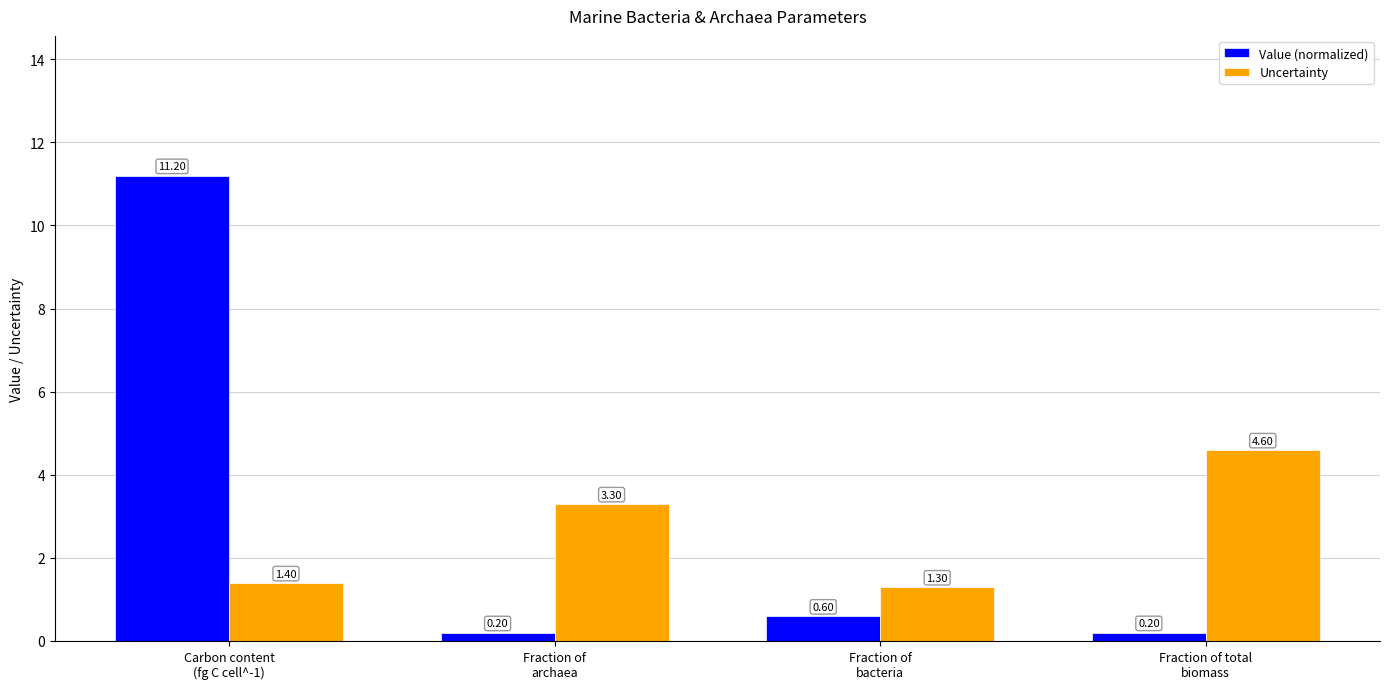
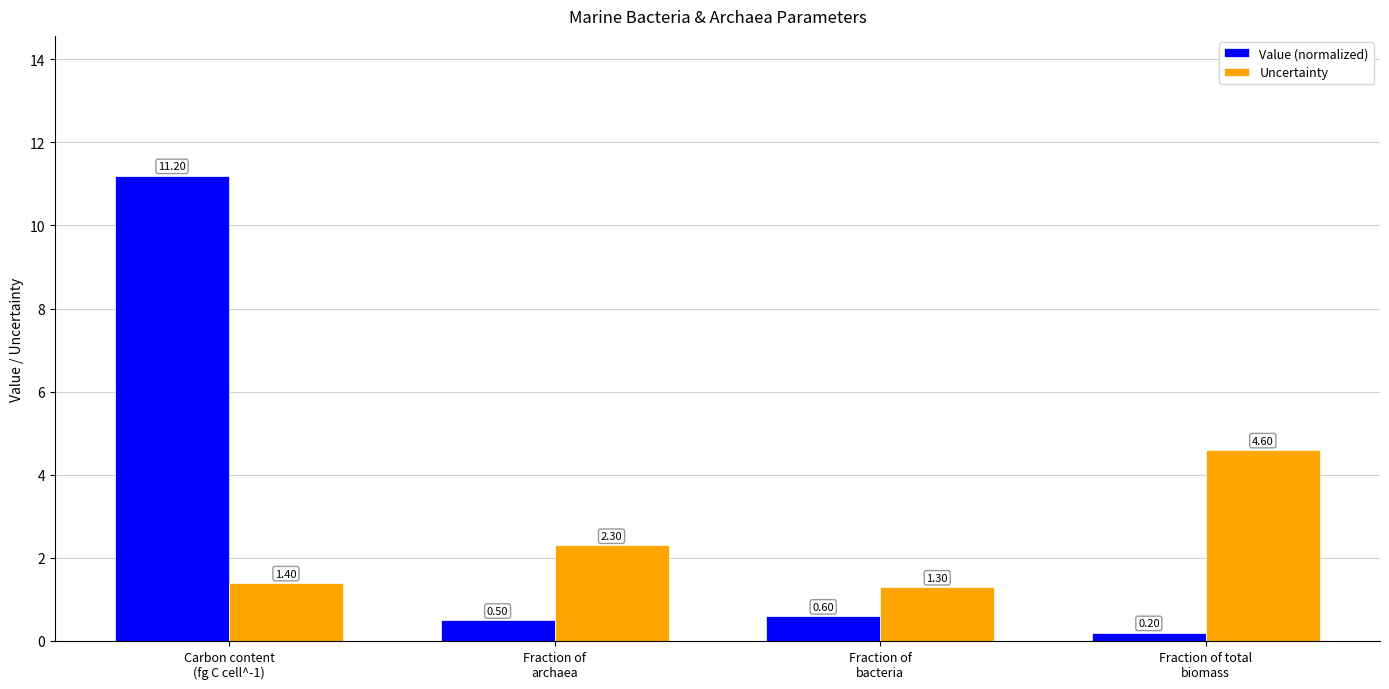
Value (normalized), Fraction of archaea: 0.20 -> 0.50
Uncertainty, Fraction of archaea: 3.30 -> 2.30
